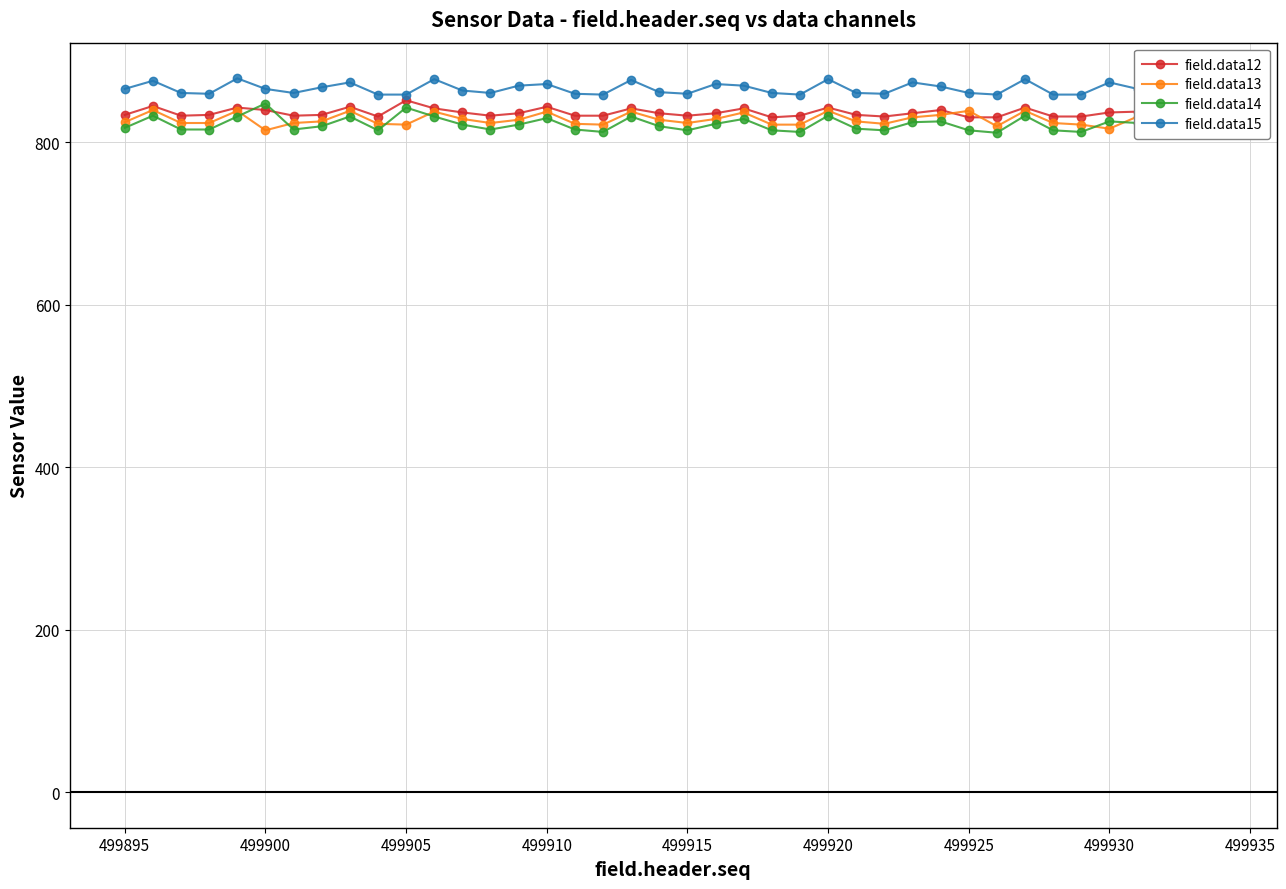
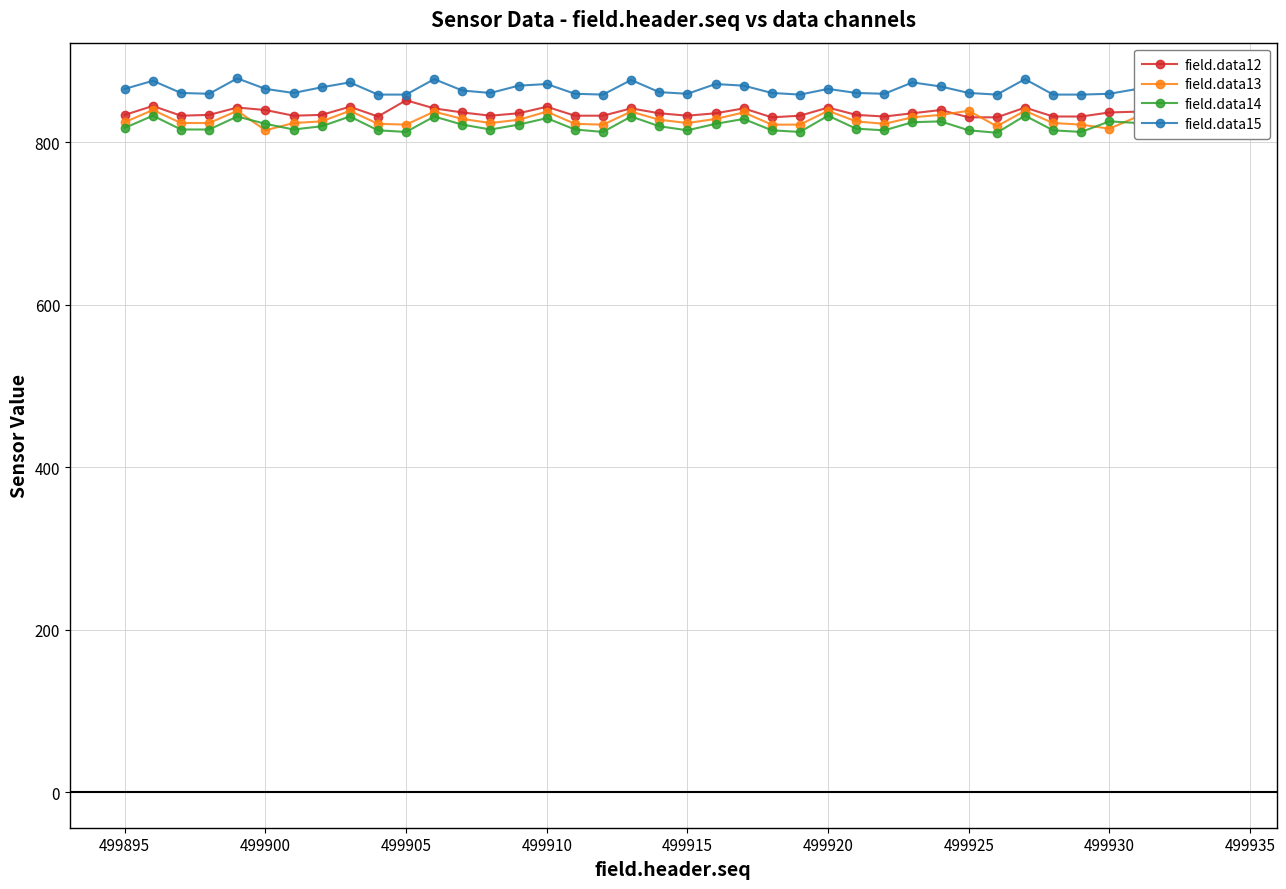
field.data14, 499900: 850 -> 820
field.data14, 499905: 840 -> 810
field.data15, 499920: 880 -> 870
field.data15, 499930: 870 -> 860
